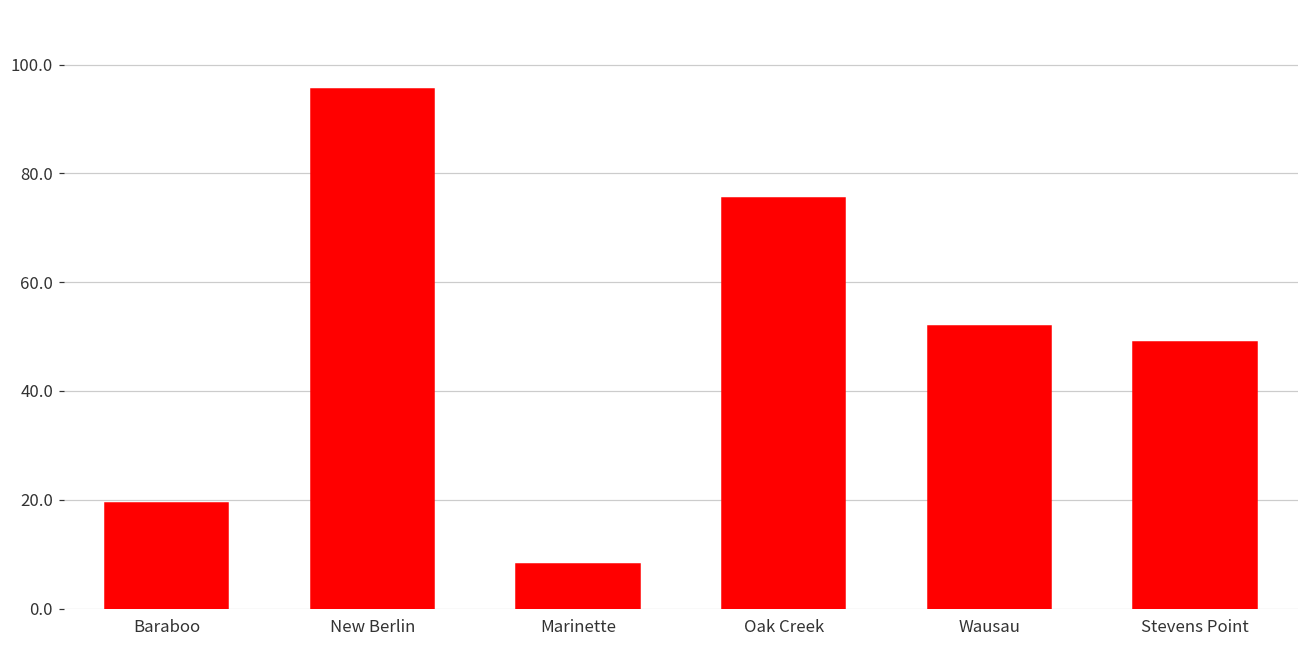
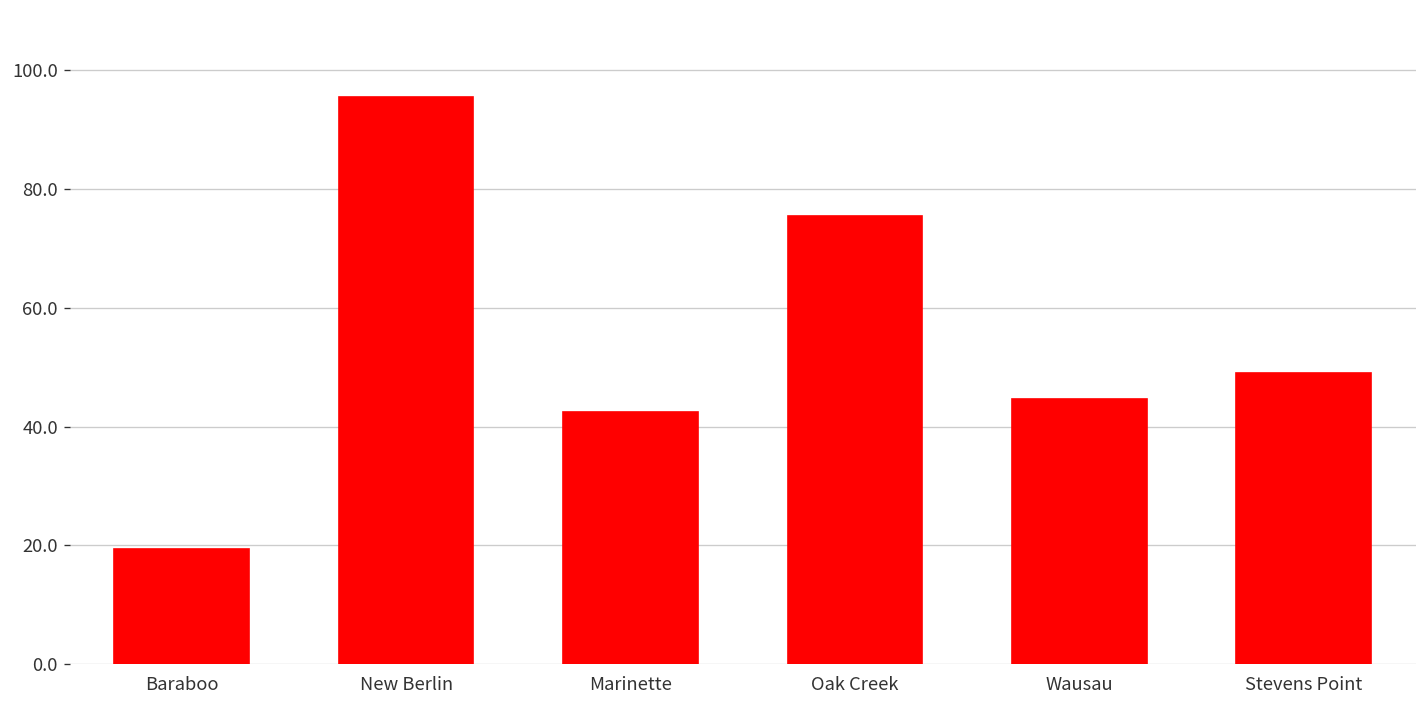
Marinette: 8 -> 43
Wausau: 52 -> 45
